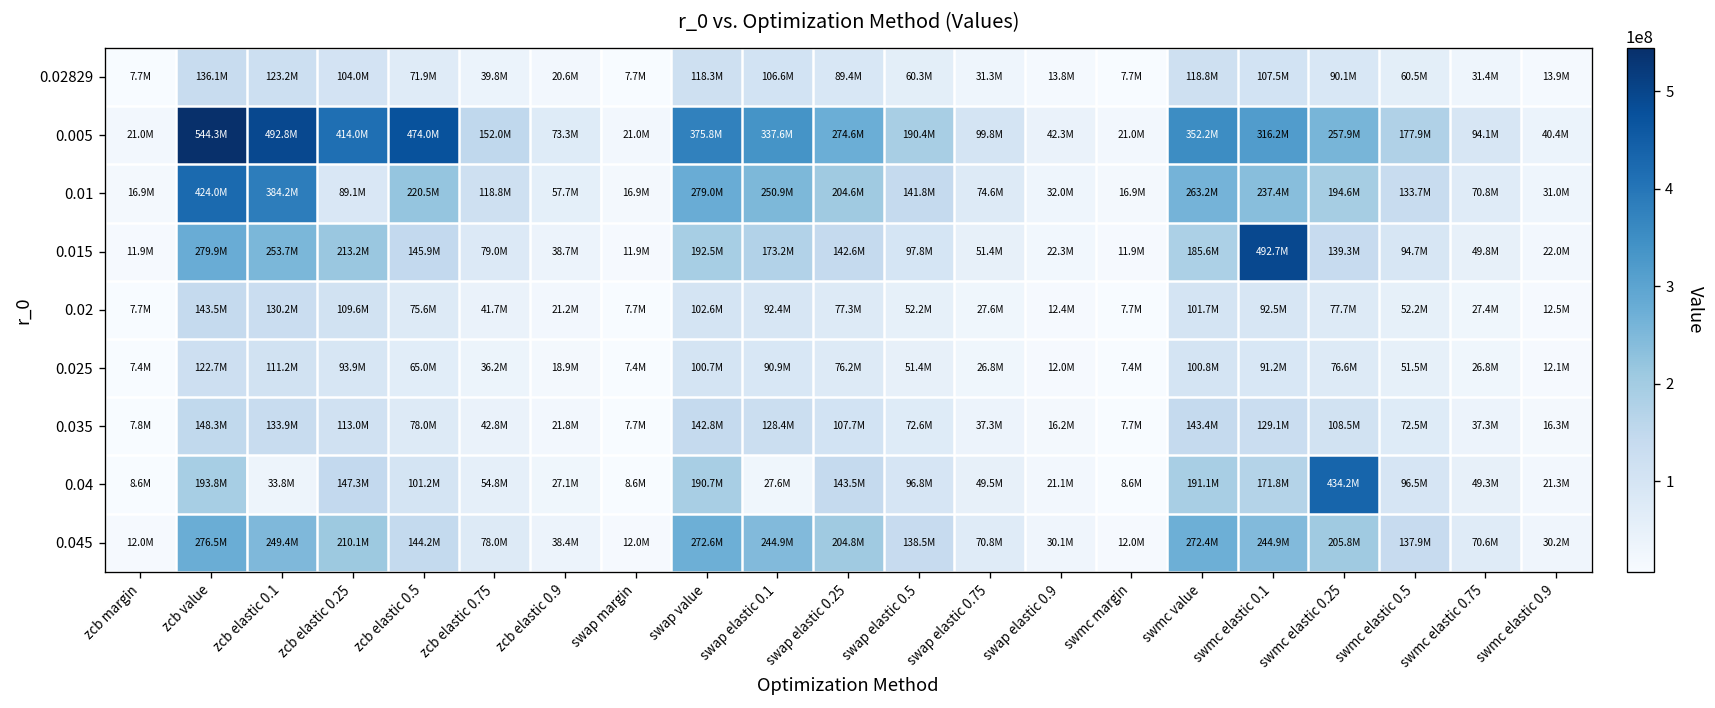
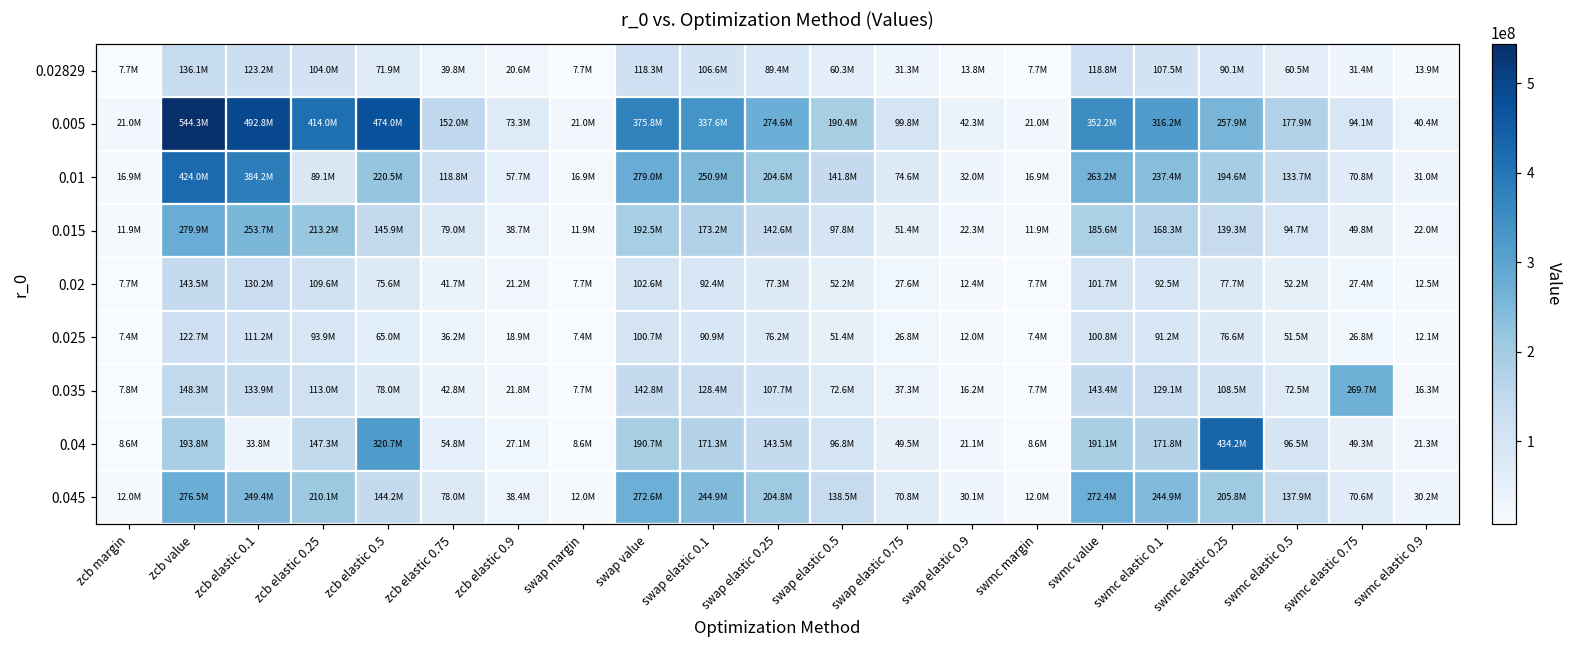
0.015, swmc elastic 0.1: 492.7M -> 168.3M
0.035, swmc elastic 0.75: 37.3M -> 269.7M
0.04, zcb elastic 0.5: 101.2M -> 320.7M
0.04, swap elastic 0.1: 27.6M -> 171.3M
